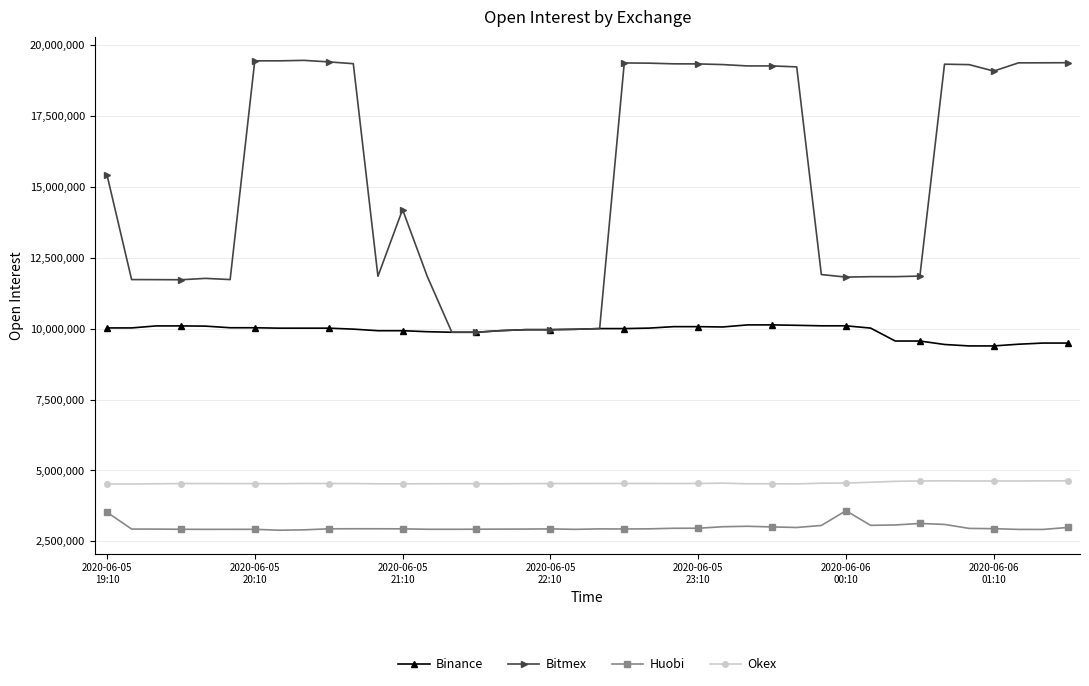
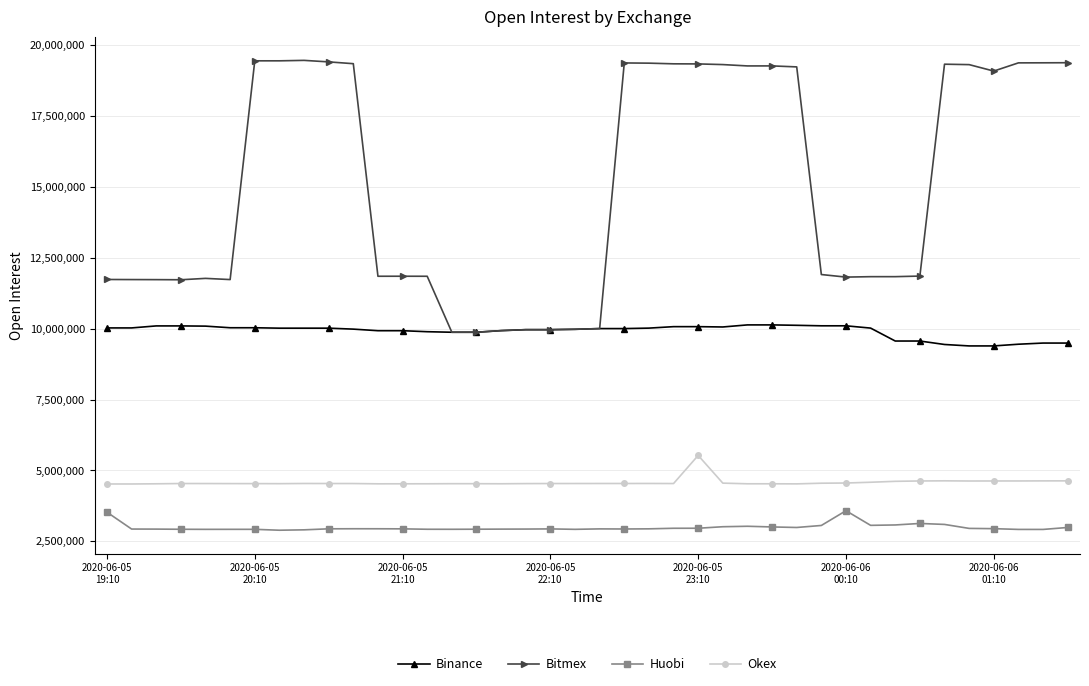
Bitmex, 2020-06-05 19:10: 15,400,000 -> 11,700,000
Bitmex, 2020-06-05 21:10: 14,200,000 -> 11,800,000
Okex, 2020-06-05 23:10: 4,500,000 -> 5,500,000
